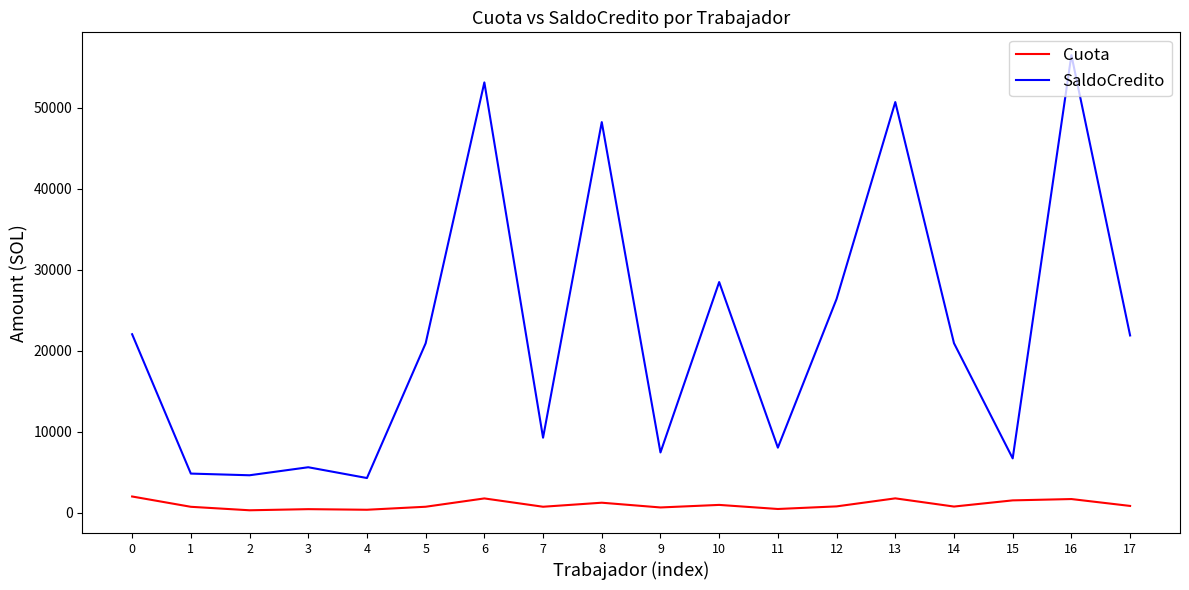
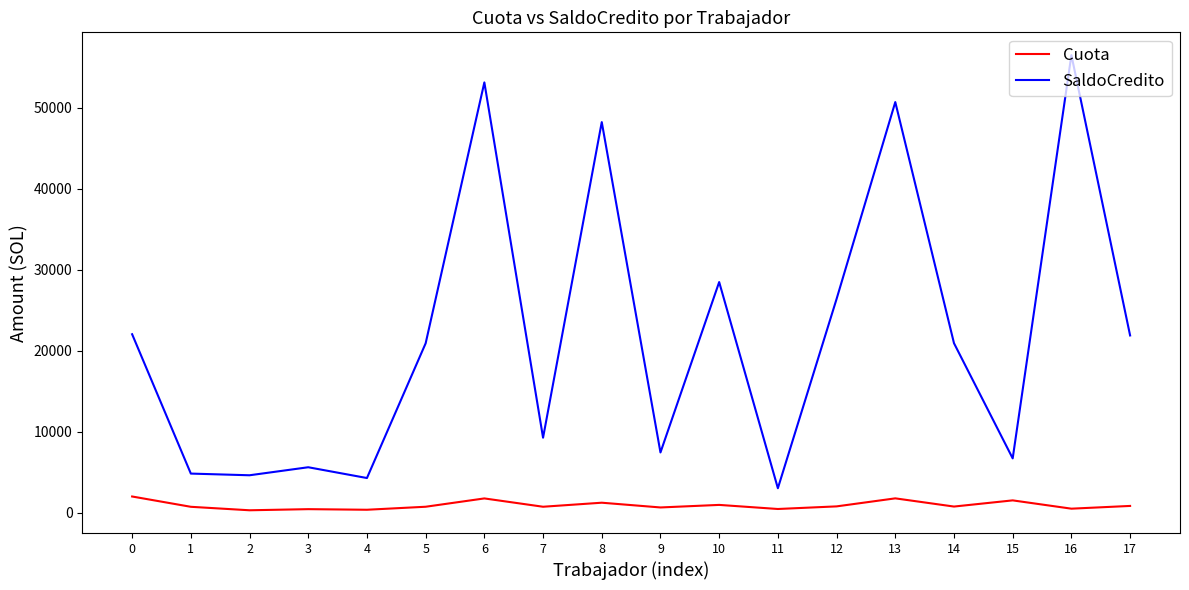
SaldoCredito, 11: 8000 -> 3000
Cuota, 16: 2000 -> 1000
